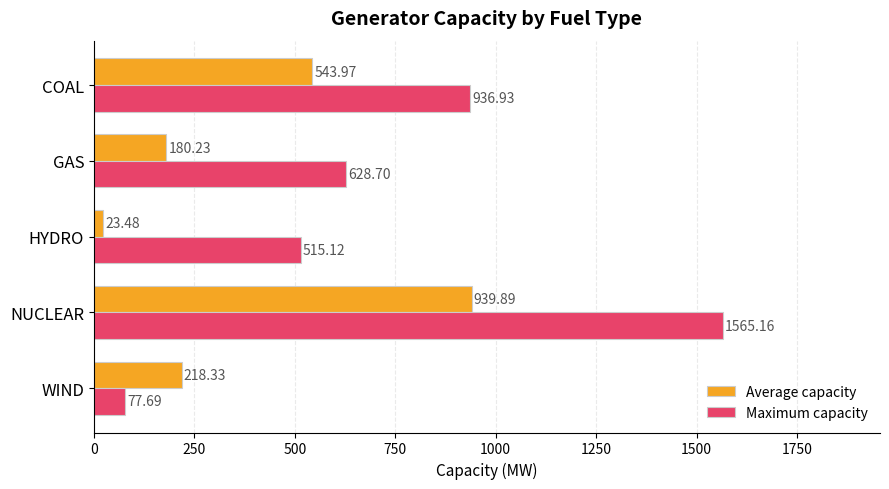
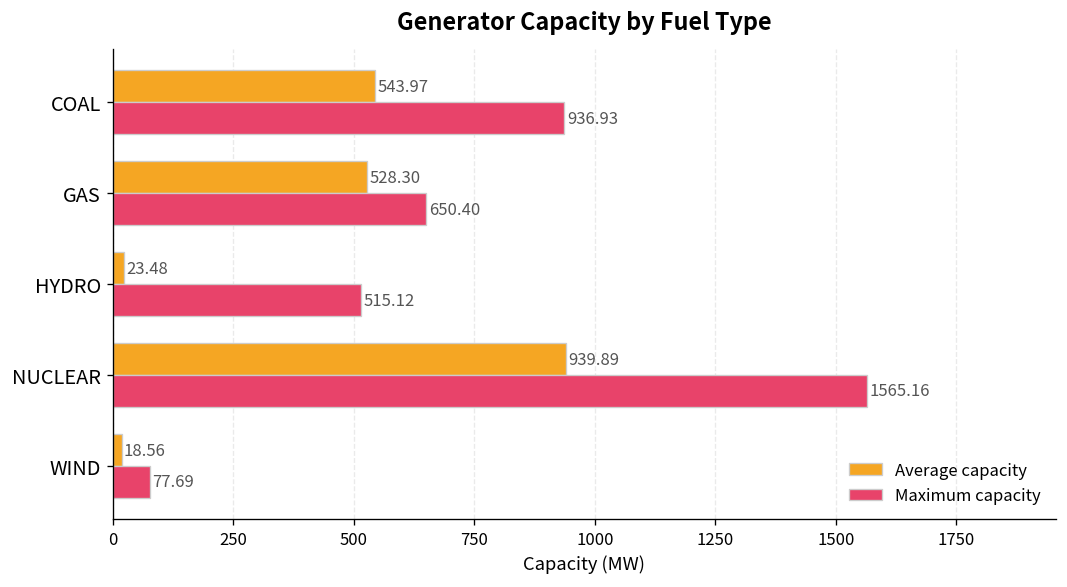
Average capacity, GAS: 180.23 -> 528.30
Maximum capacity, GAS: 628.70 -> 650.40
Average capacity, WIND: 218.33 -> 18.56
